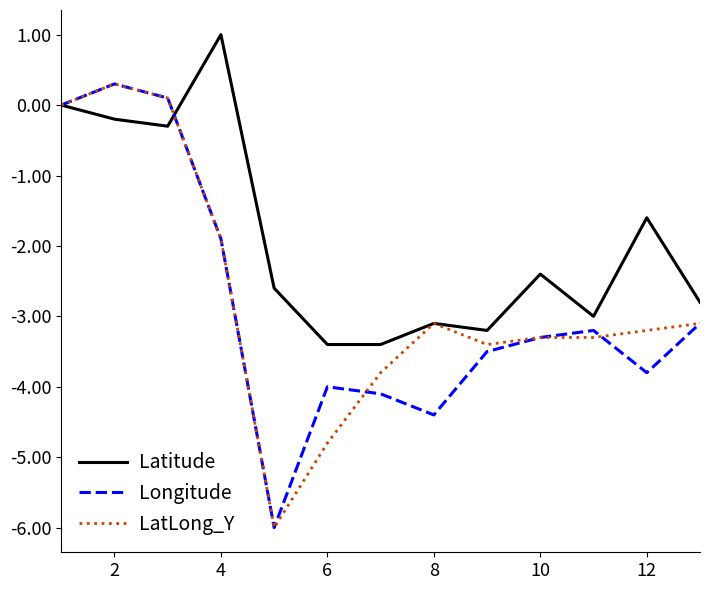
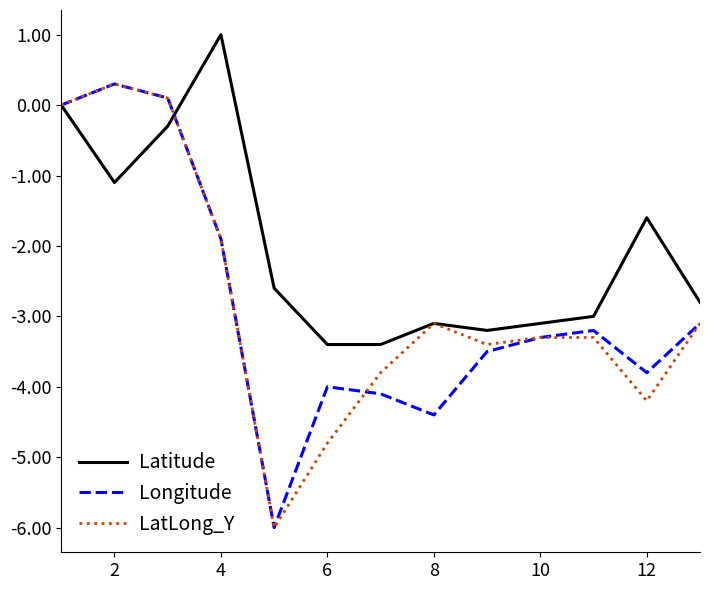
Latitude, 2: -0.2 -> -1.1
Latitude, 10: -2.4 -> -3.1
LatLong_Y, 12: -3.2 -> -4.2
